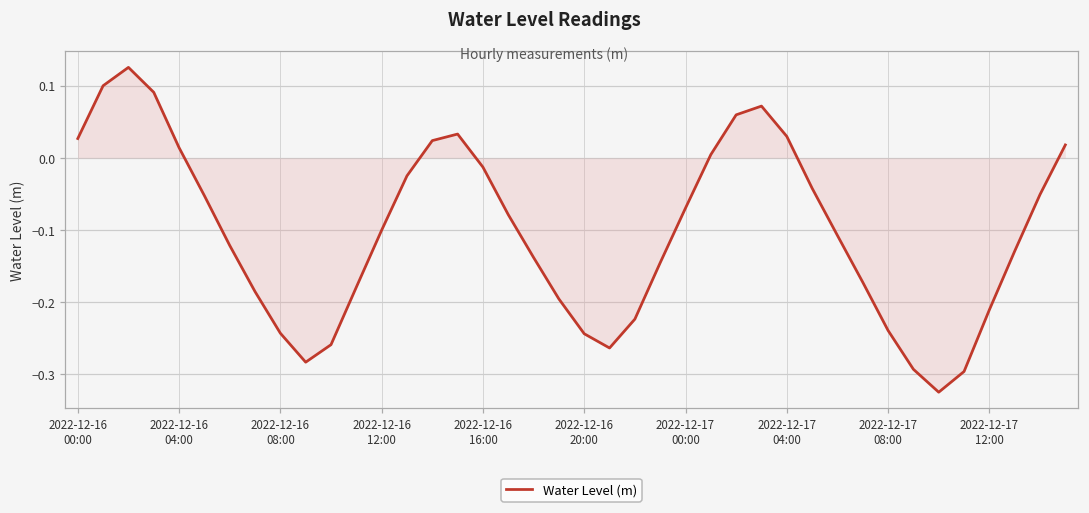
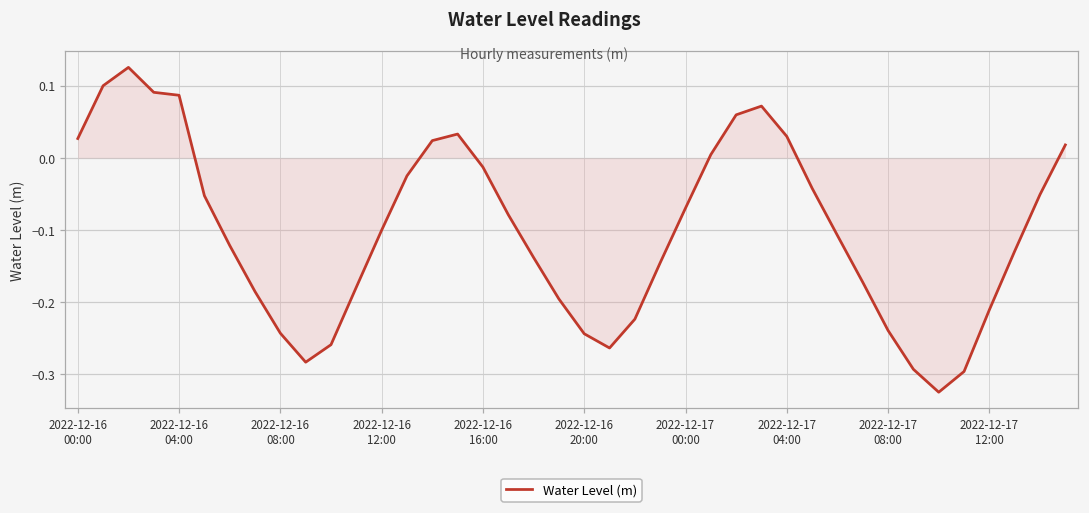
Water Level (m), 2022-12-16 04:00: 0.01 -> 0.09
